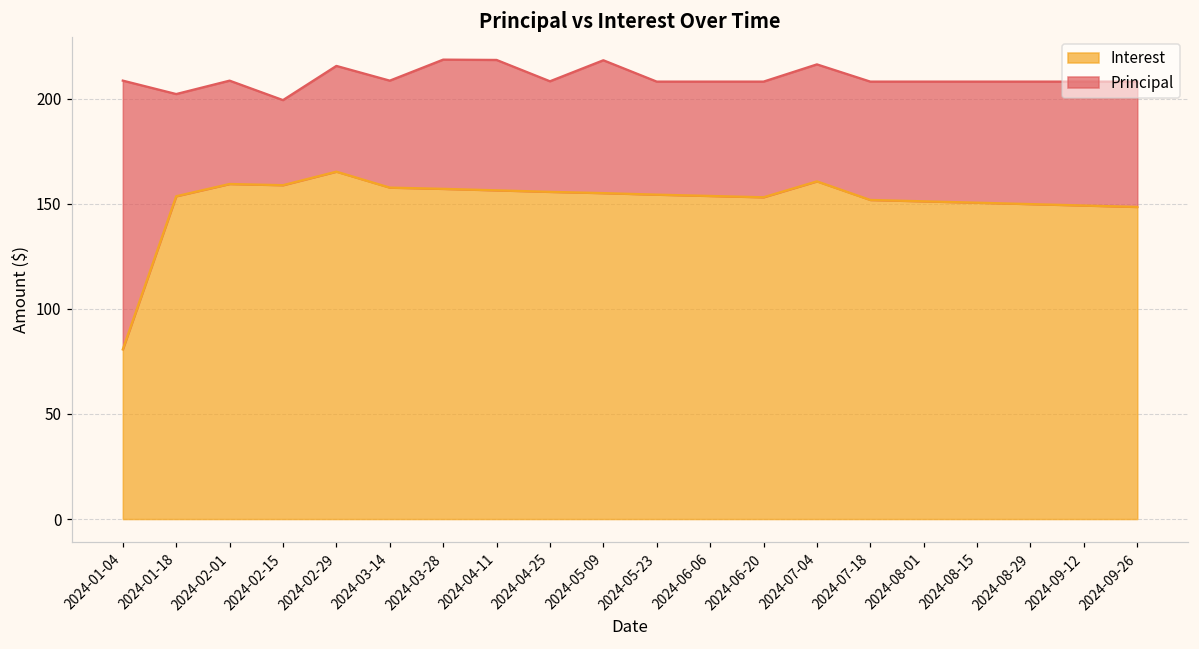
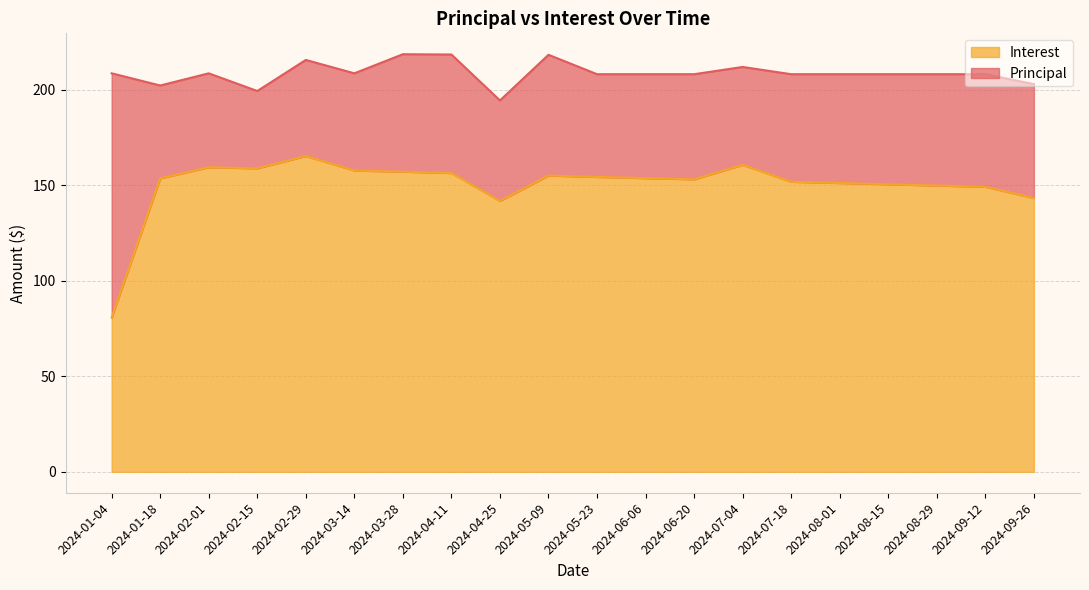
Interest, 2024-04-25: 156 -> 142
Principal, 2024-07-04: 56 -> 51
Interest, 2024-09-26: 149 -> 143
